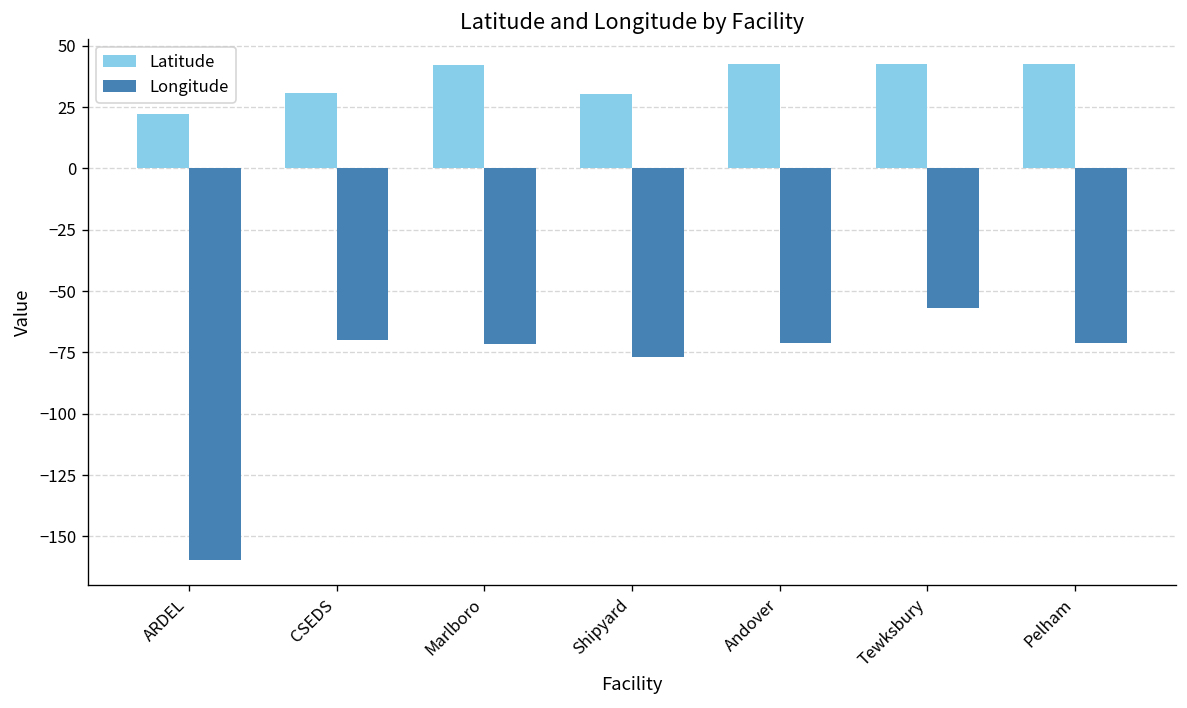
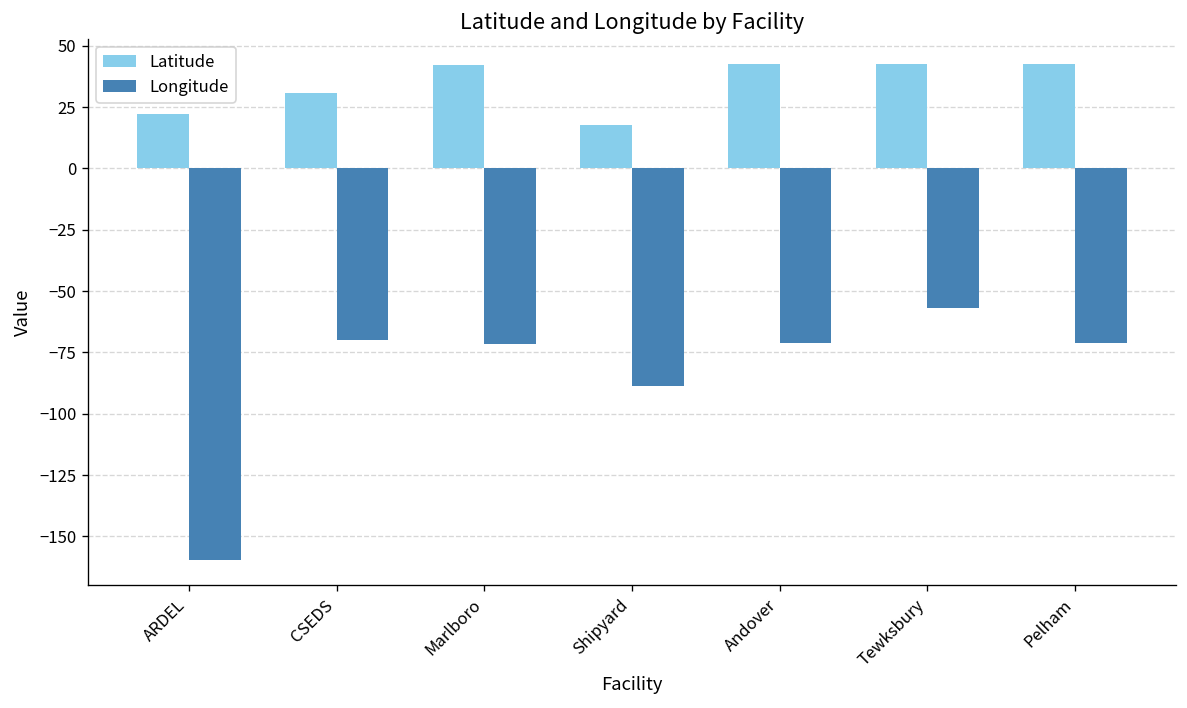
Latitude, Shipyard: 30 -> 18
Longitude, Shipyard: -77 -> -89
